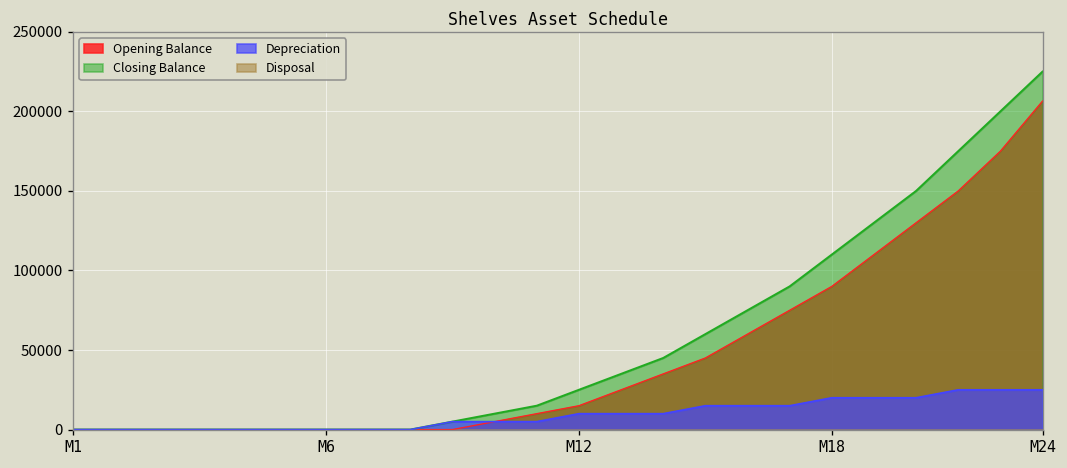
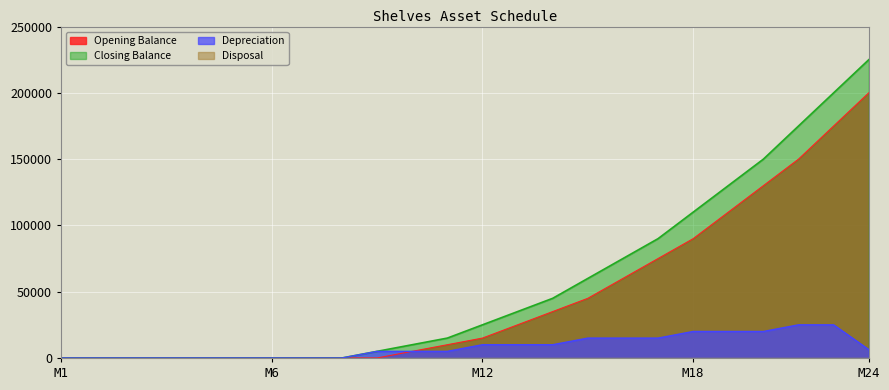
Opening Balance, M24: 206000 -> 200000
Depreciation, M24: 25000 -> 6000
